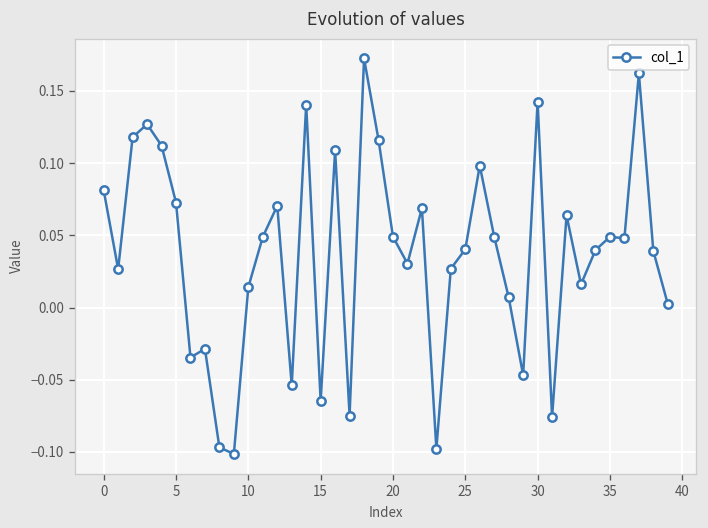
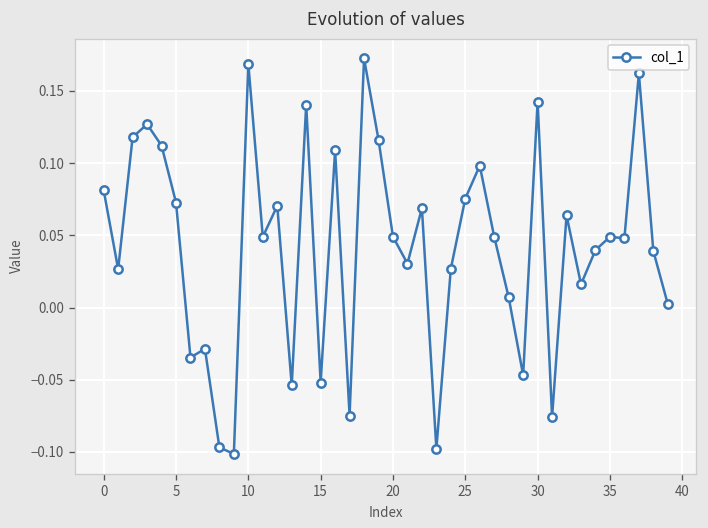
10: 0.014 -> 0.169
15: -0.065 -> -0.052
25: 0.040 -> 0.075
